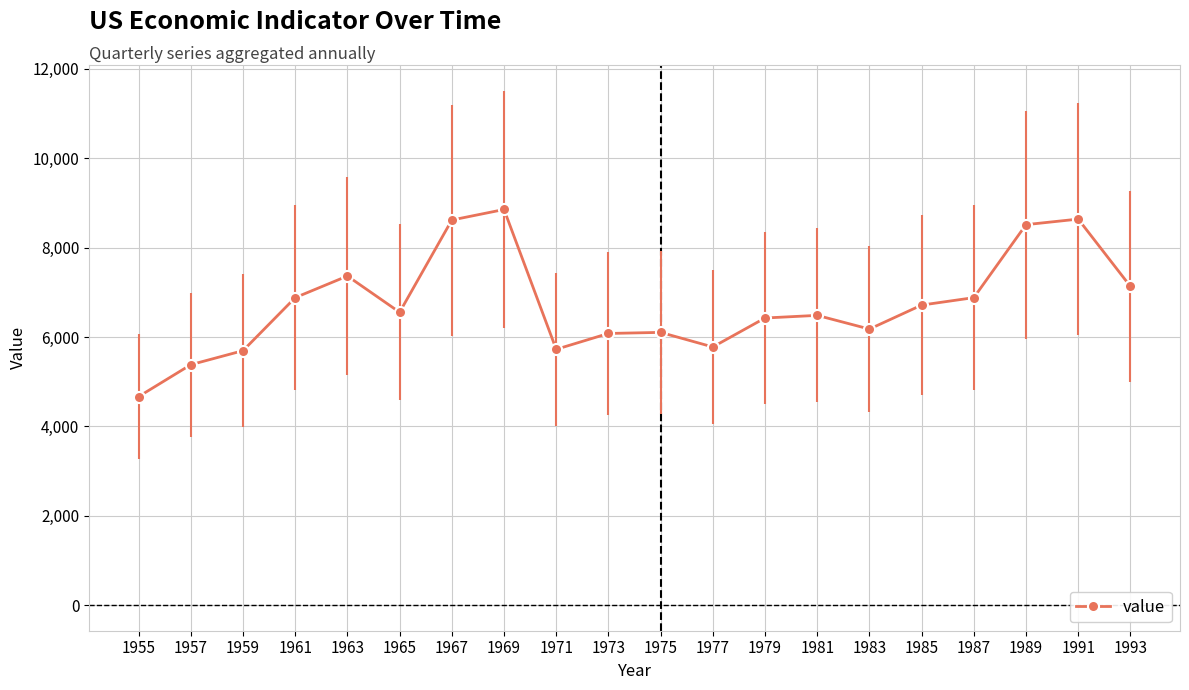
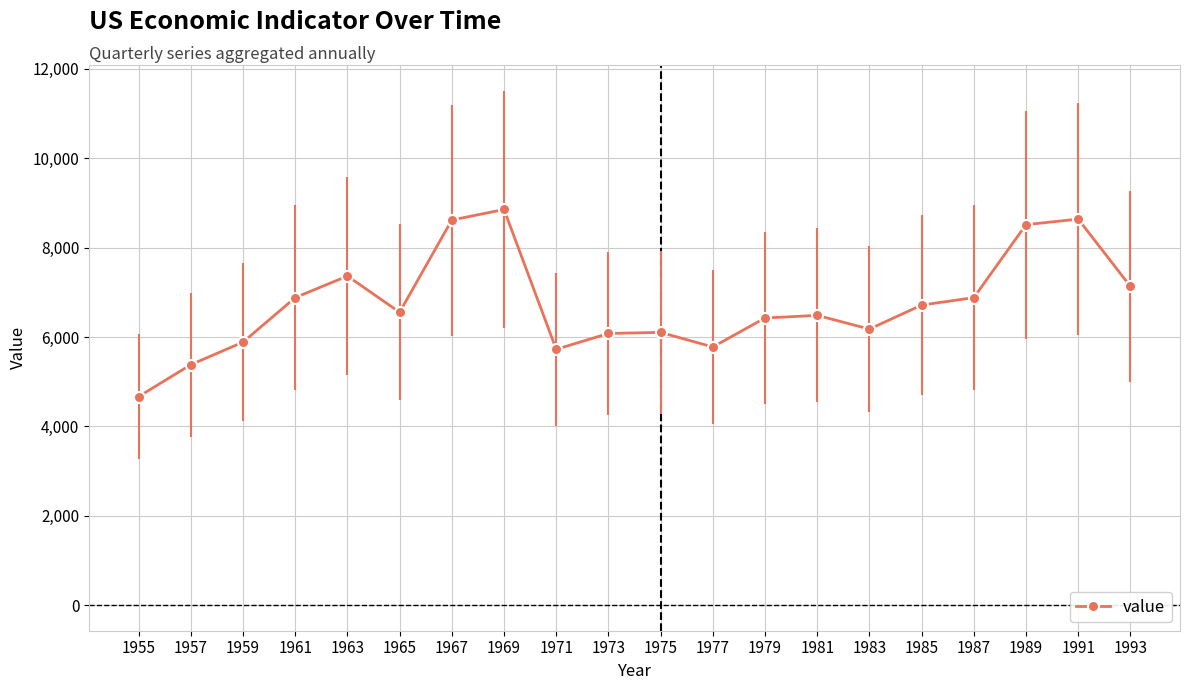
1959: 5,700 -> 5,900
